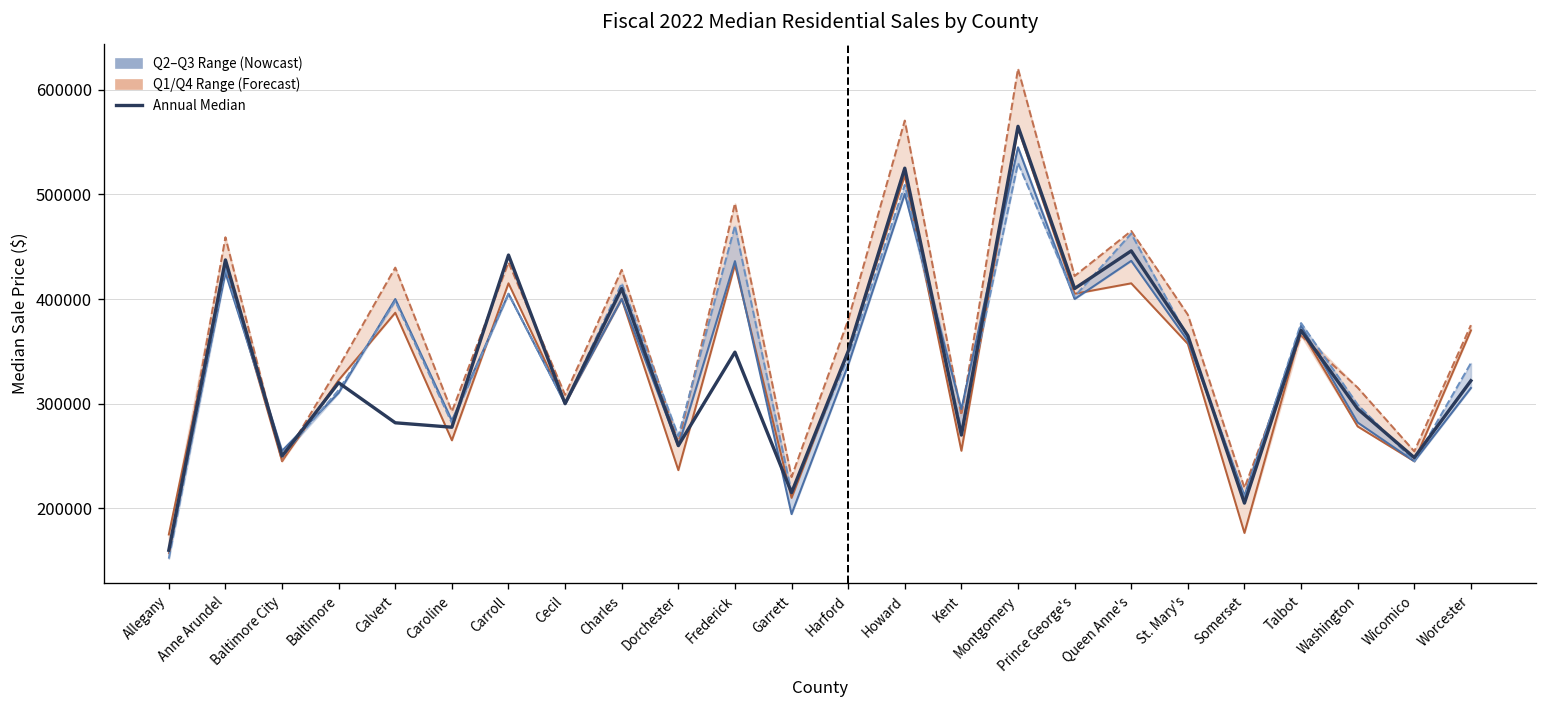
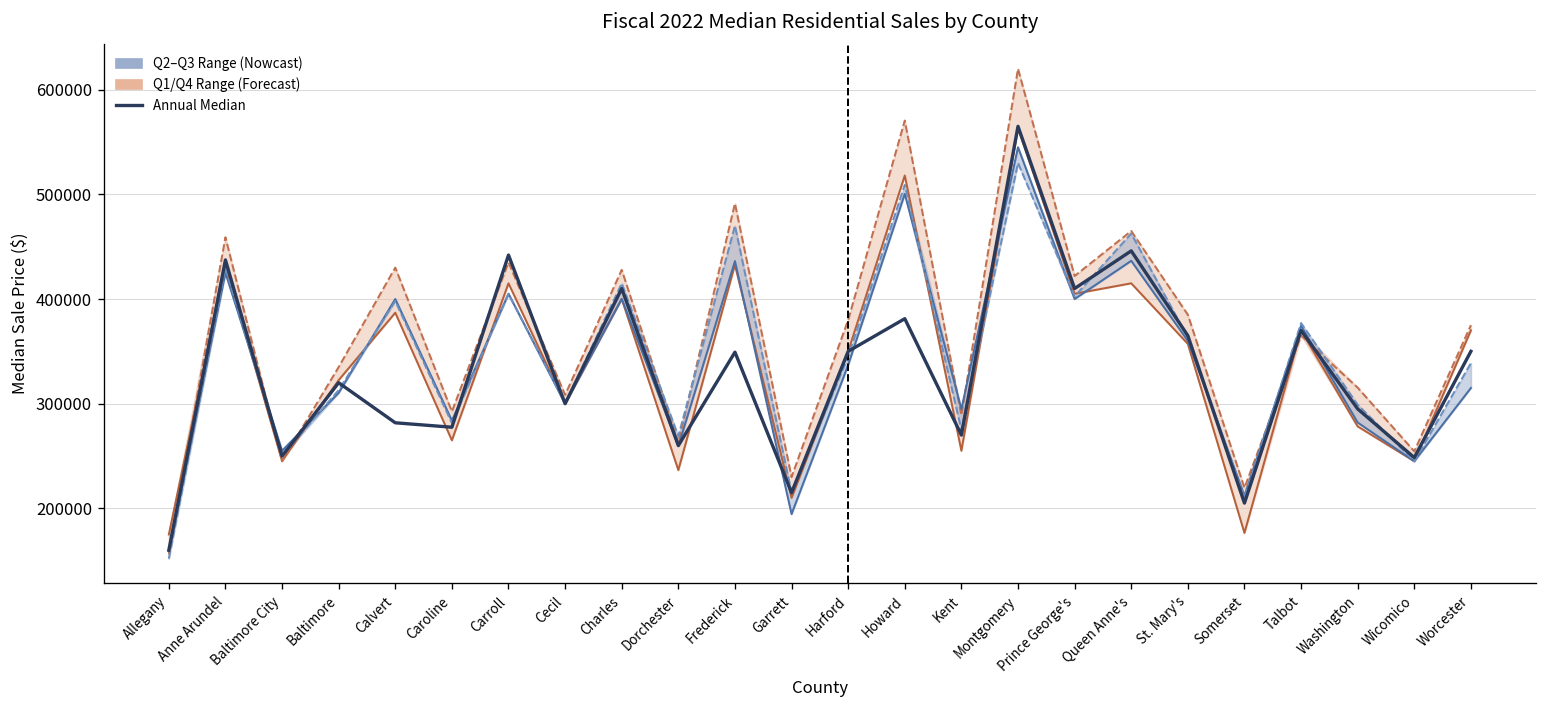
Annual Median, Howard: 530000 -> 380000
Annual Median, Worcester: 320000 -> 350000
